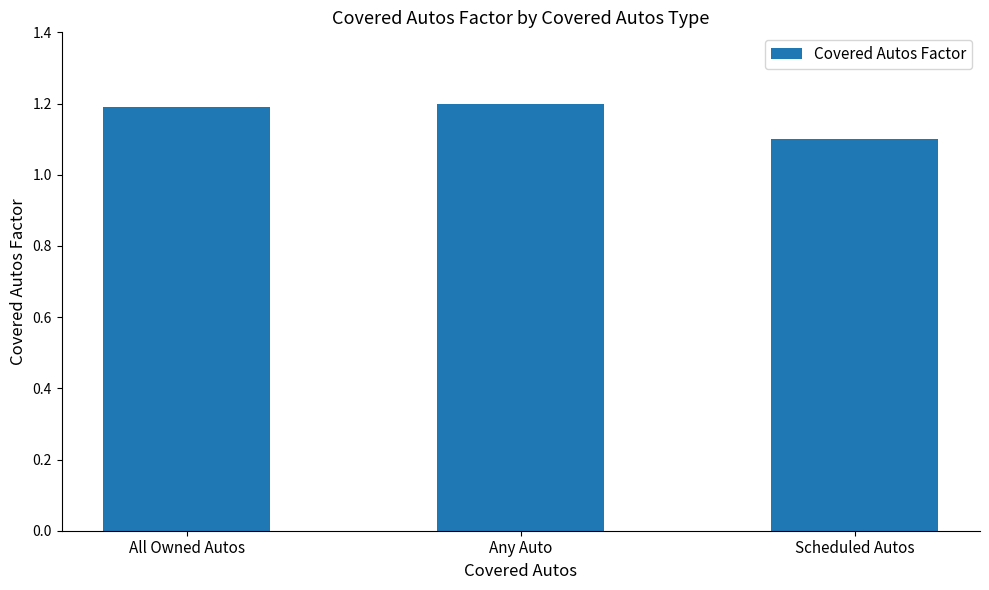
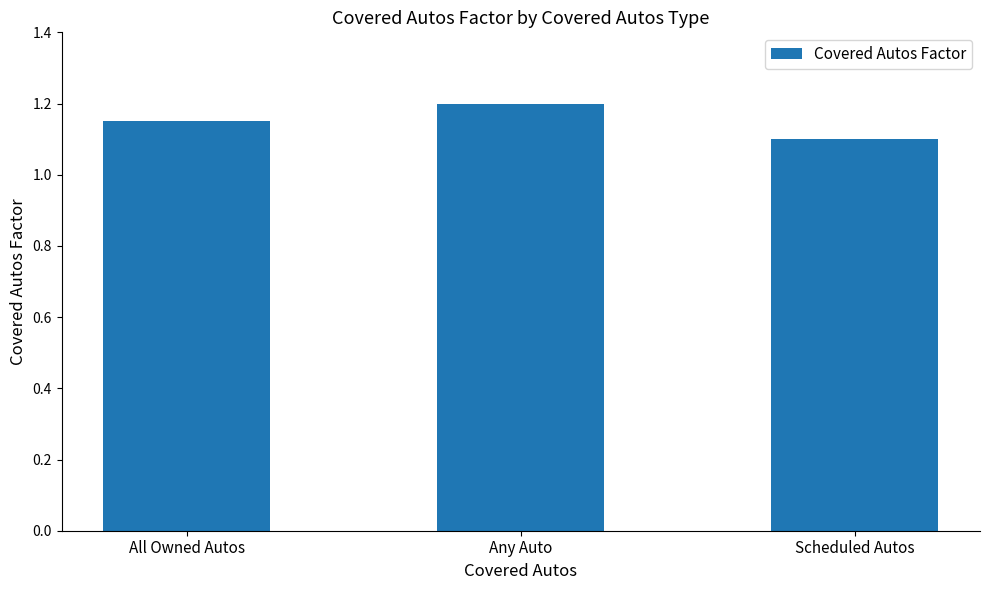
All Owned Autos: 1.19 -> 1.15
